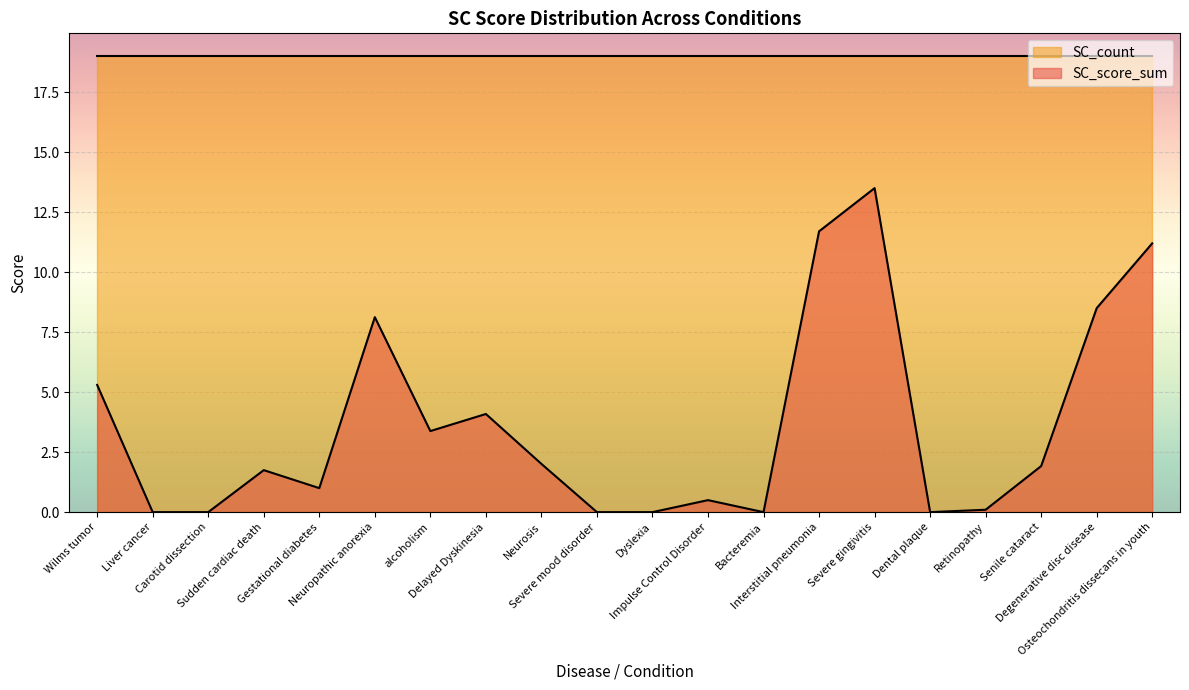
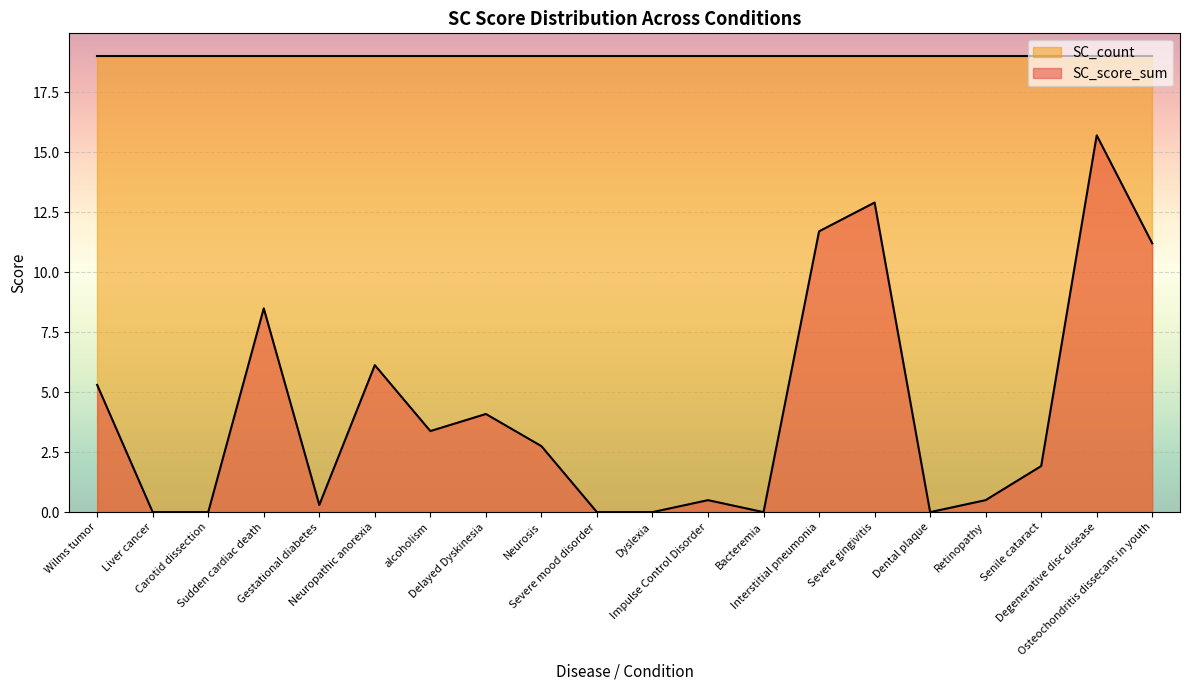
SC_score_sum, Sudden cardiac death: 1.8 -> 8.5
SC_score_sum, Gestational diabetes: 1.0 -> 0.3
SC_score_sum, Neuropathic anorexia: 8.1 -> 6.1
SC_score_sum, Neurosis: 2.0 -> 2.8
SC_score_sum, Severe gingivitis: 13.5 -> 12.9
SC_score_sum, Retinopathy: 0.1 -> 0.5
SC_score_sum, Degenerative disc disease: 8.5 -> 15.7
